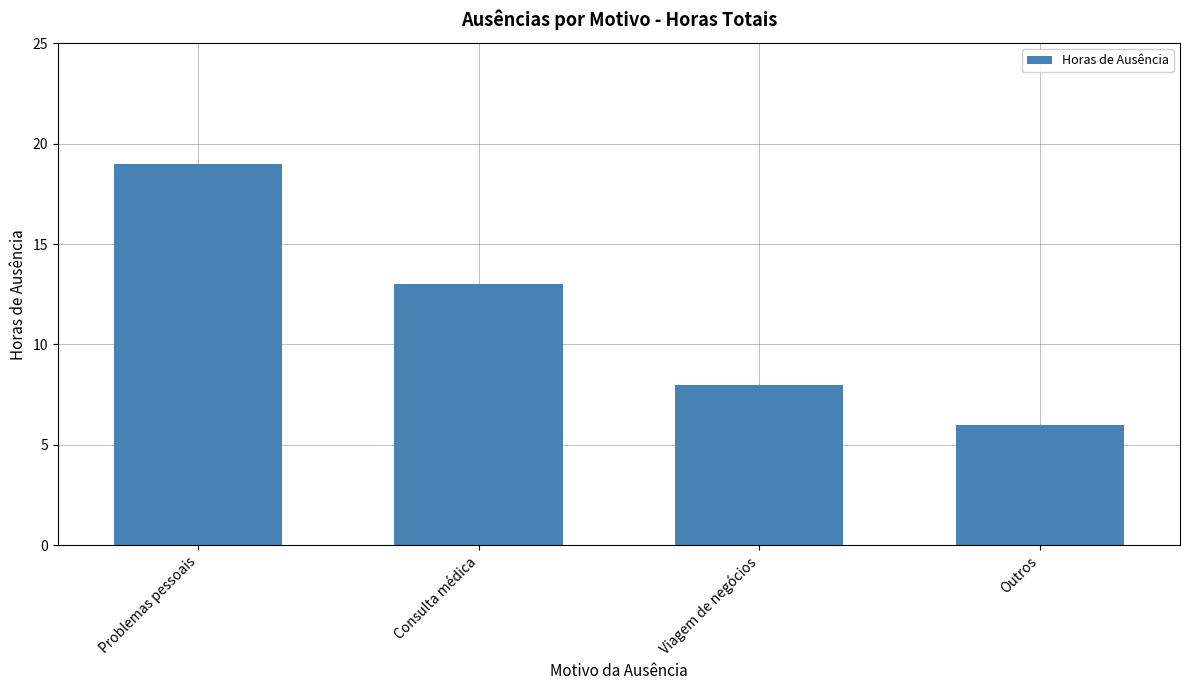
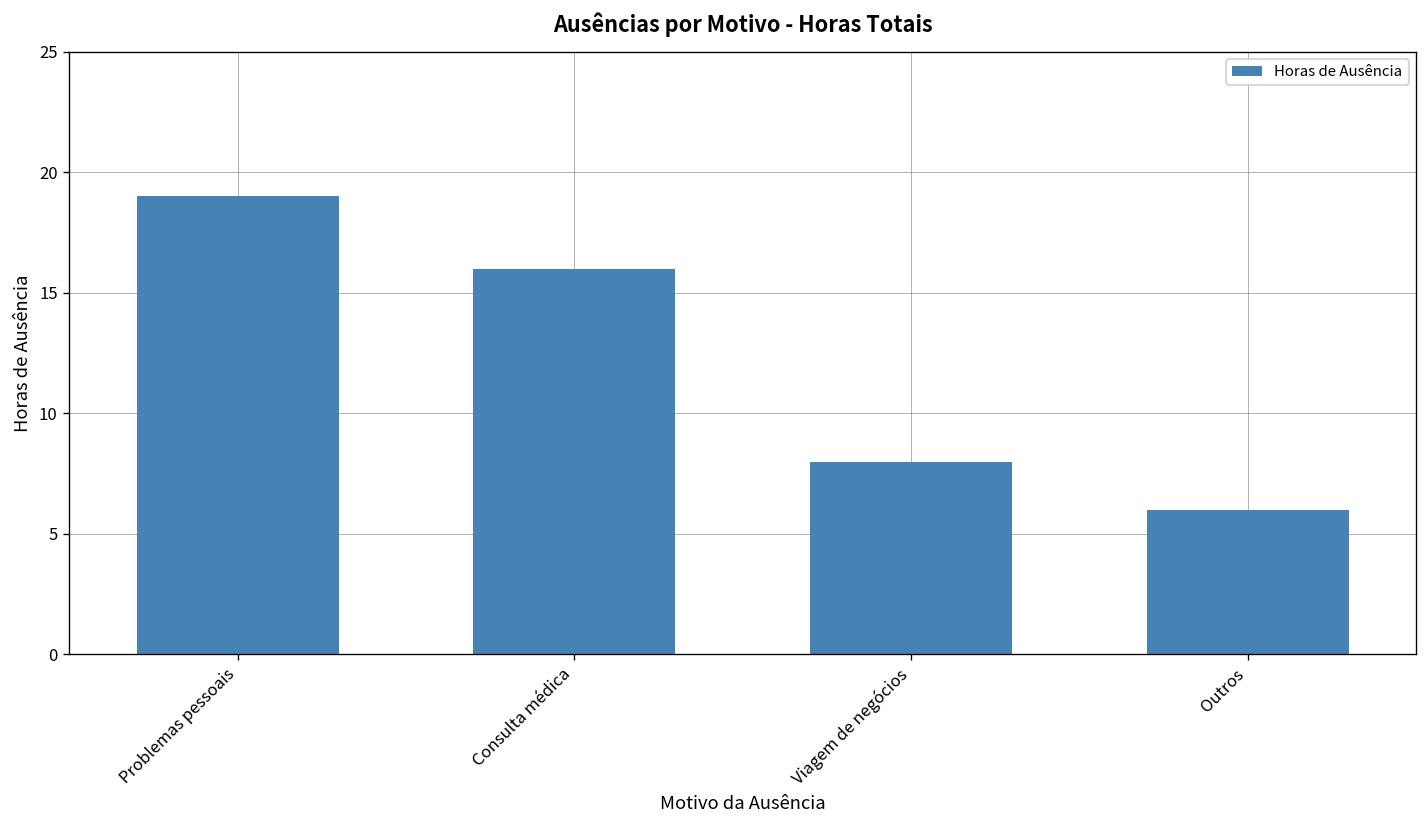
Consulta médica: 13 -> 16
